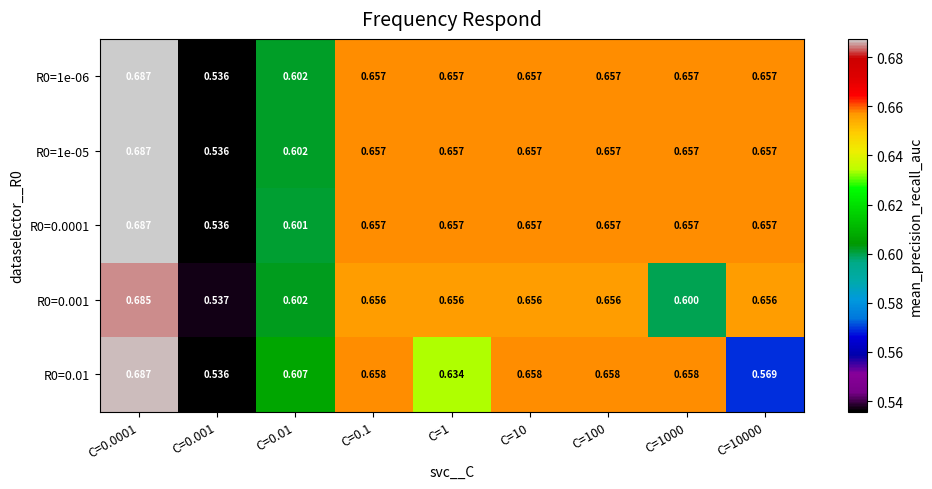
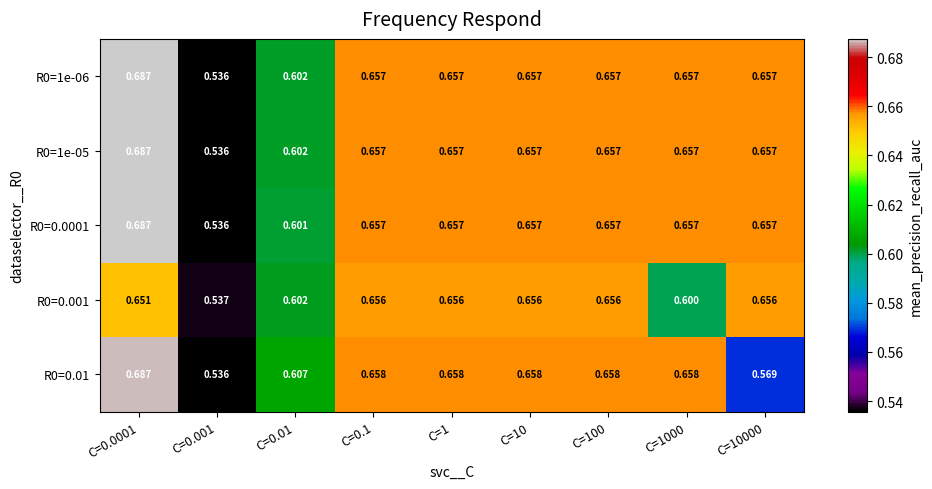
R0=0.001, C=0.0001: 0.685 -> 0.651
R0=0.01, C=1: 0.634 -> 0.658
